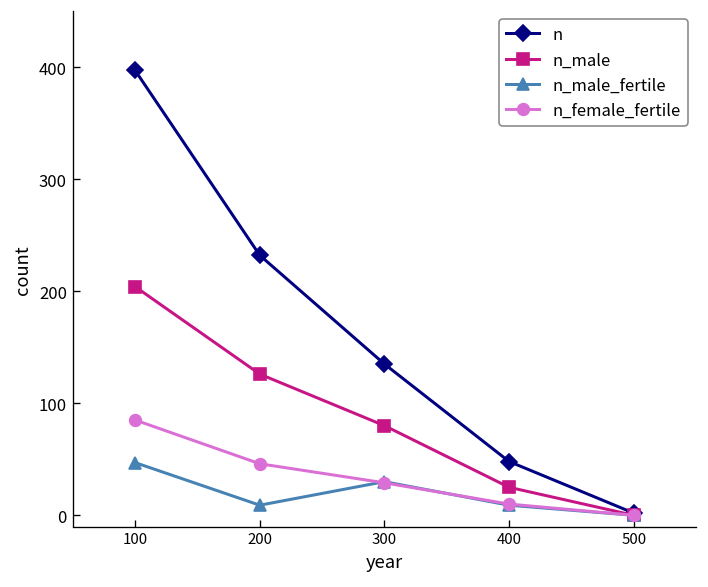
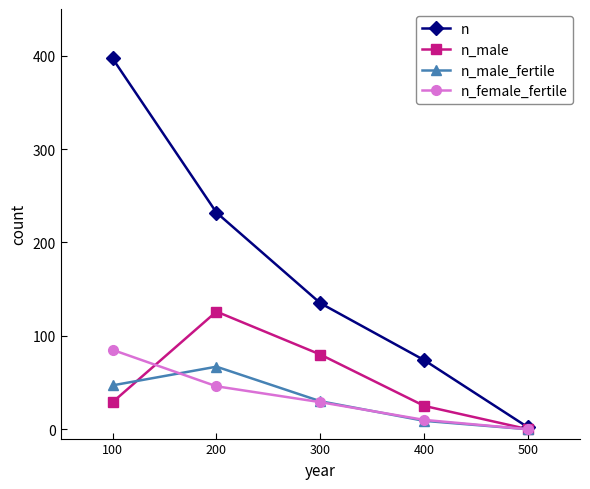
n_male, 100: 200 -> 30
n_male_fertile, 200: 10 -> 70
n, 400: 50 -> 70
